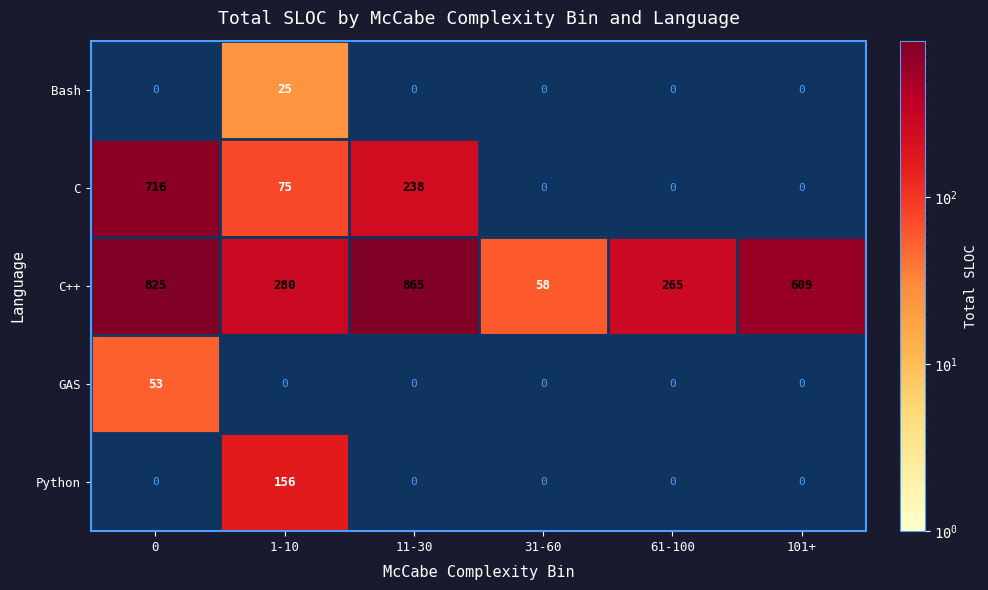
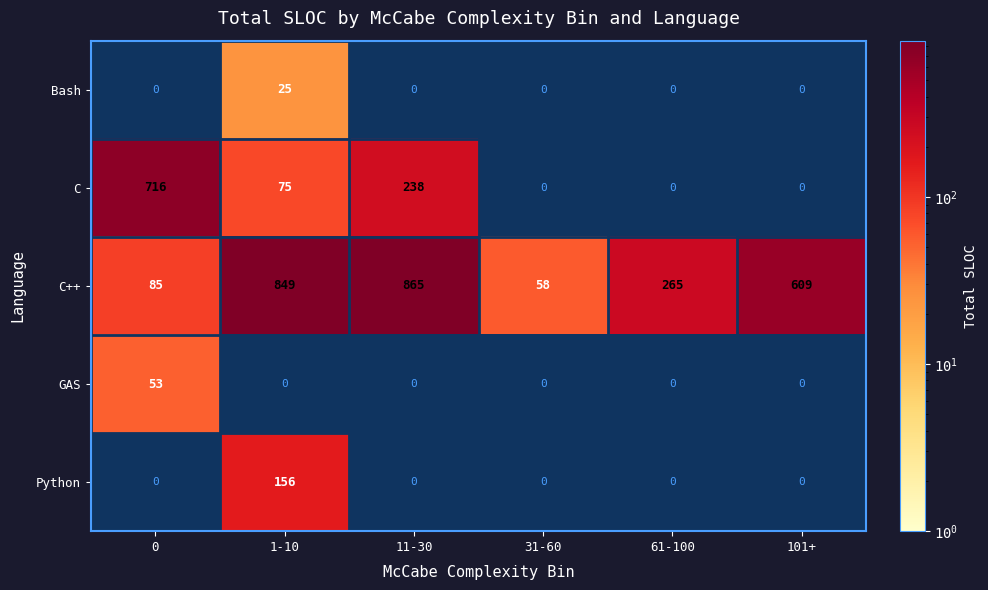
C++, 0: 825 -> 85
C++, 1-10: 280 -> 849
